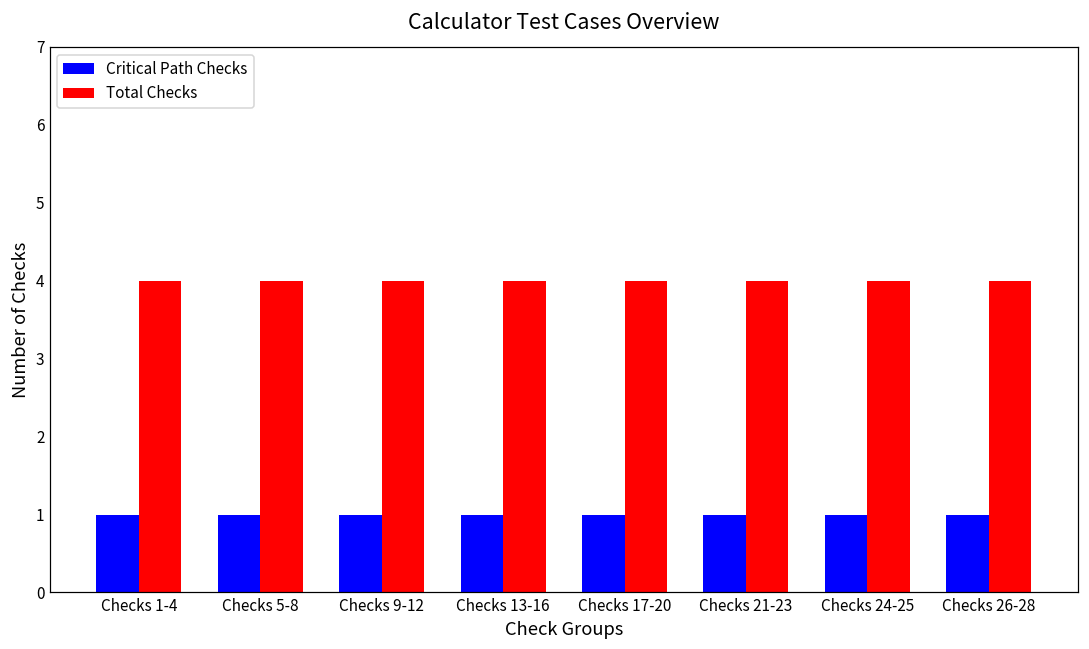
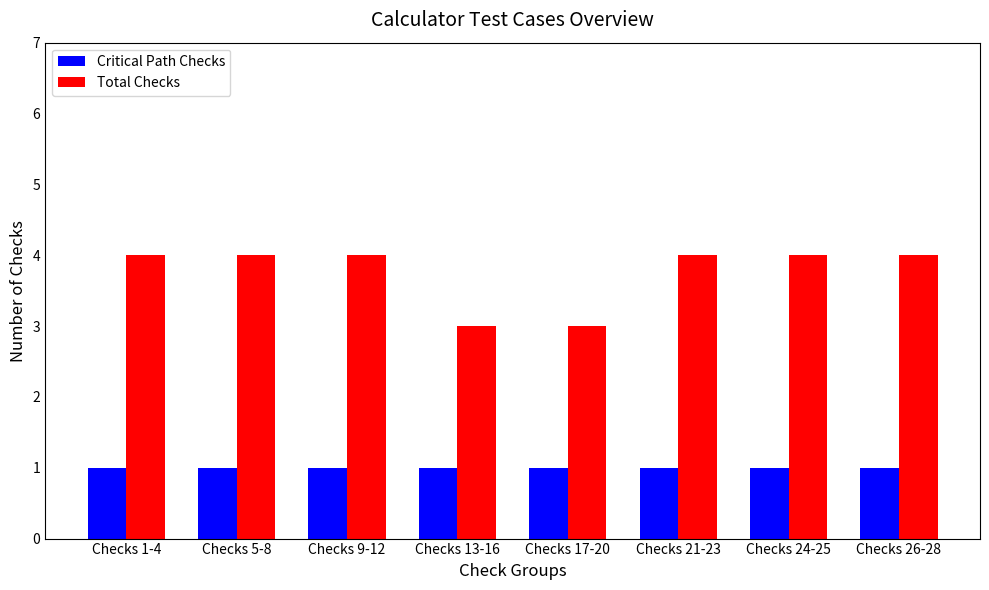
Total Checks, Checks 13-16: 4 -> 3
Total Checks, Checks 17-20: 4 -> 3
